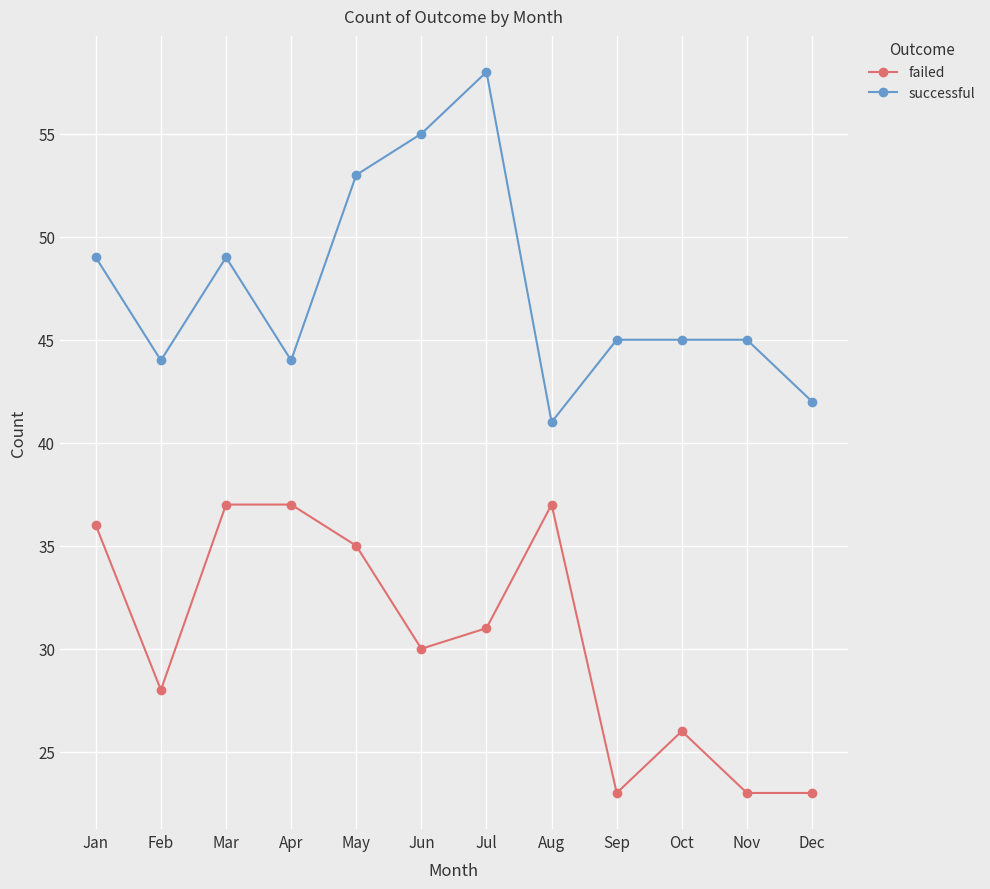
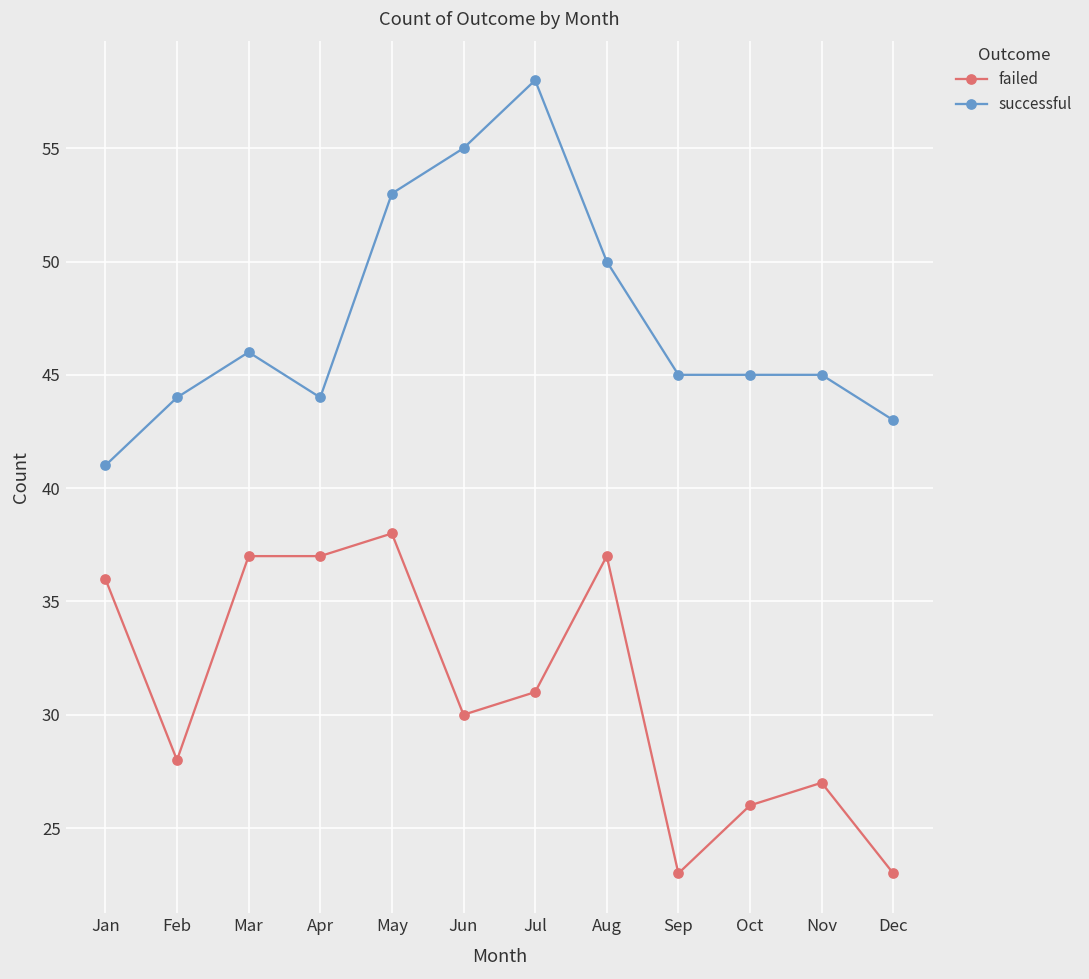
successful, Jan: 49 -> 41
successful, Mar: 49 -> 46
failed, May: 35 -> 38
successful, Aug: 41 -> 50
failed, Nov: 23 -> 27
successful, Dec: 42 -> 43
